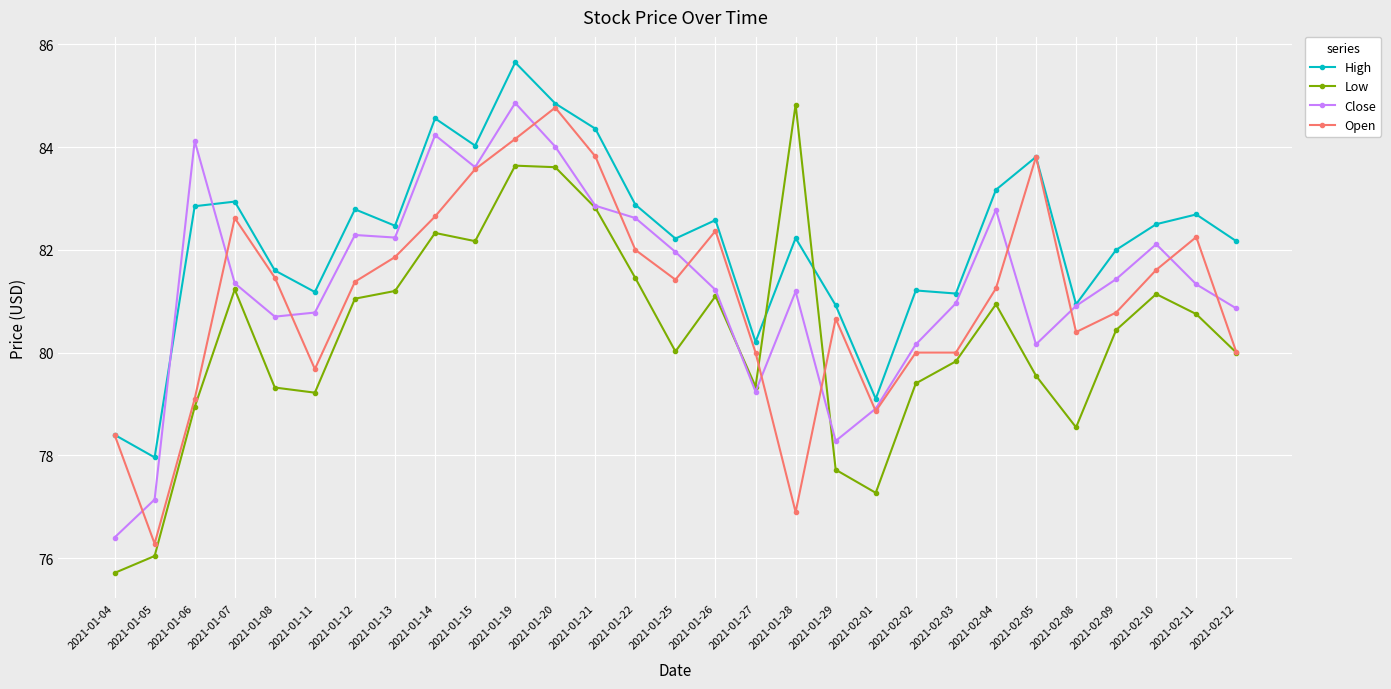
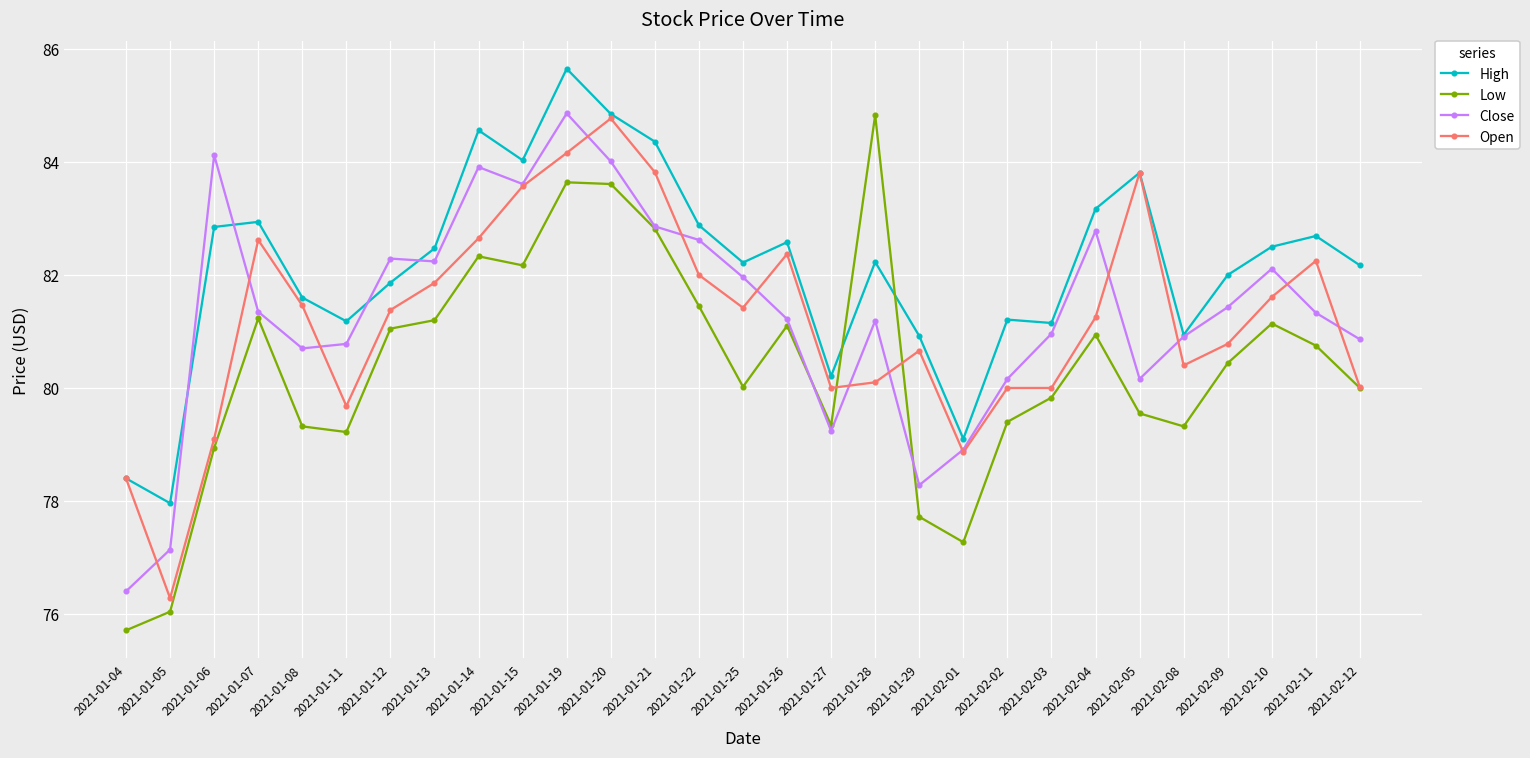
High, 2021-01-12: 82.8 -> 81.9
Close, 2021-01-14: 84.2 -> 83.9
Open, 2021-01-28: 76.9 -> 80.1
Low, 2021-02-08: 78.5 -> 79.3
